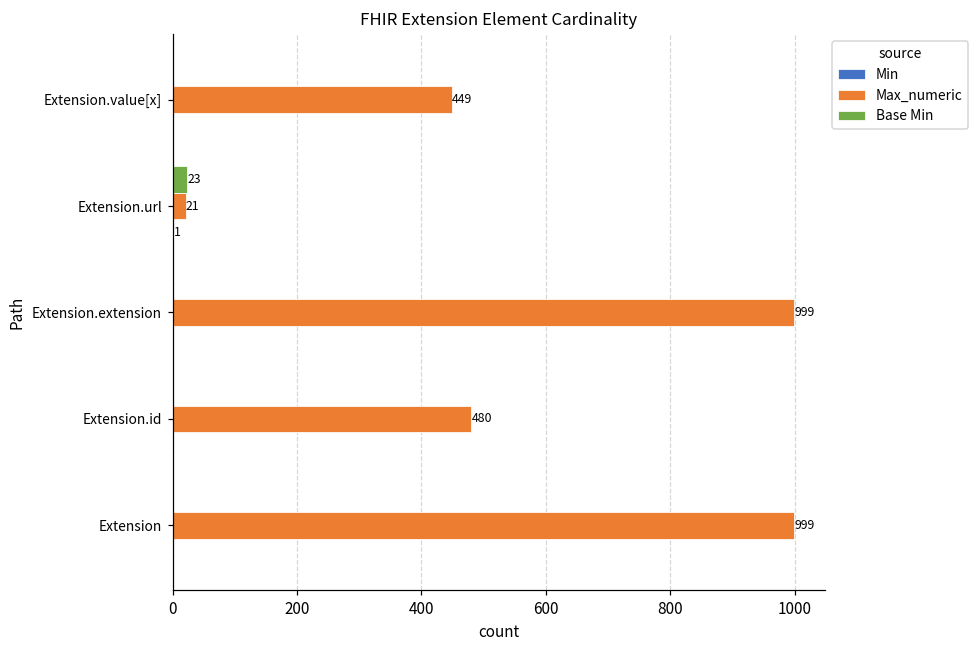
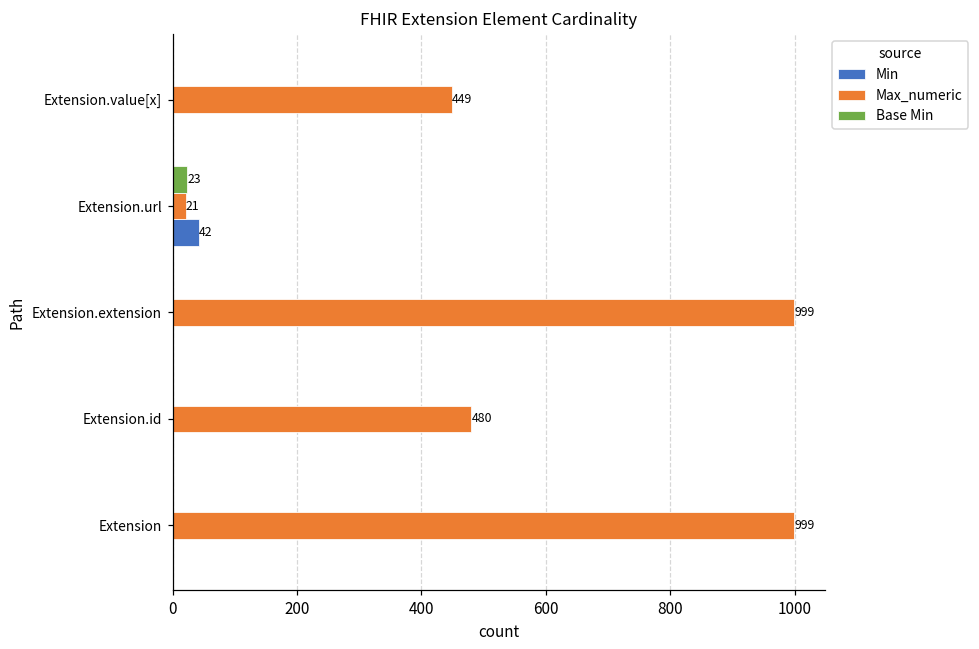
Min, Extension.url: 1 -> 42
